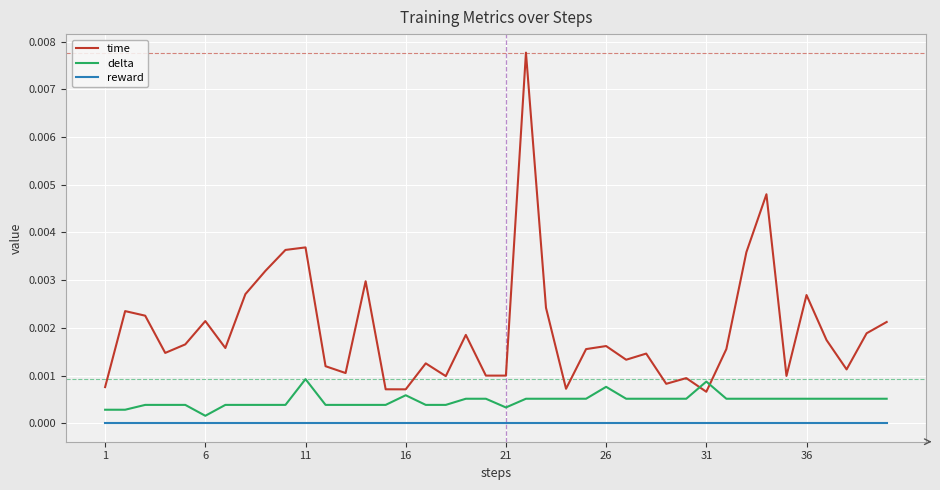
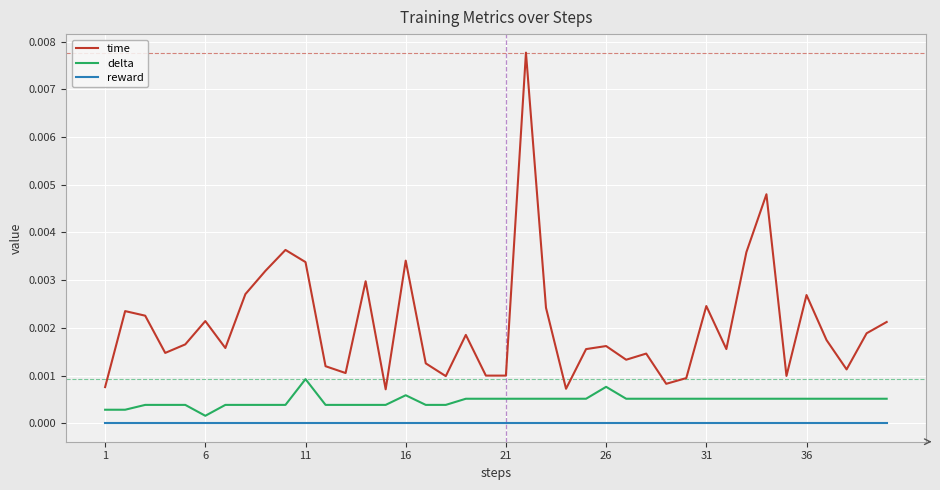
time, 11: 0.0037 -> 0.0034
time, 16: 0.0007 -> 0.0034
delta, 21: 0.0003 -> 0.0005
time, 31: 0.0007 -> 0.0025
delta, 31: 0.0009 -> 0.0005
